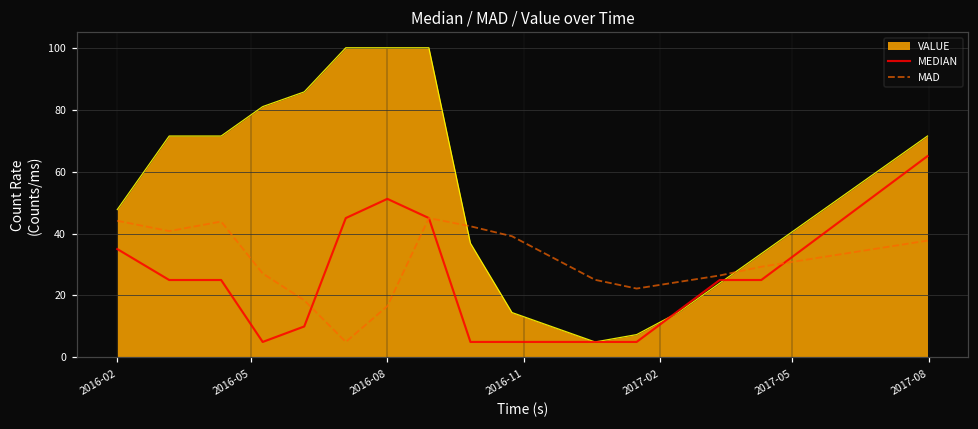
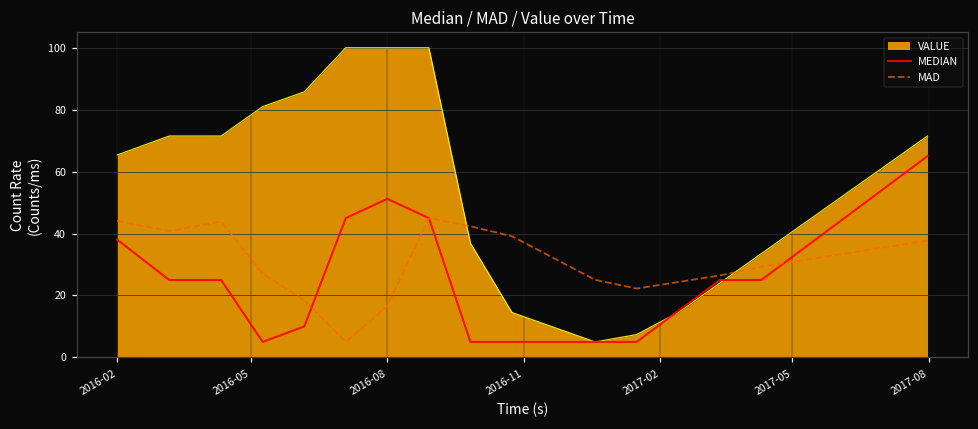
VALUE, 2016-02: 48 -> 65
MEDIAN, 2016-02: 35 -> 38
